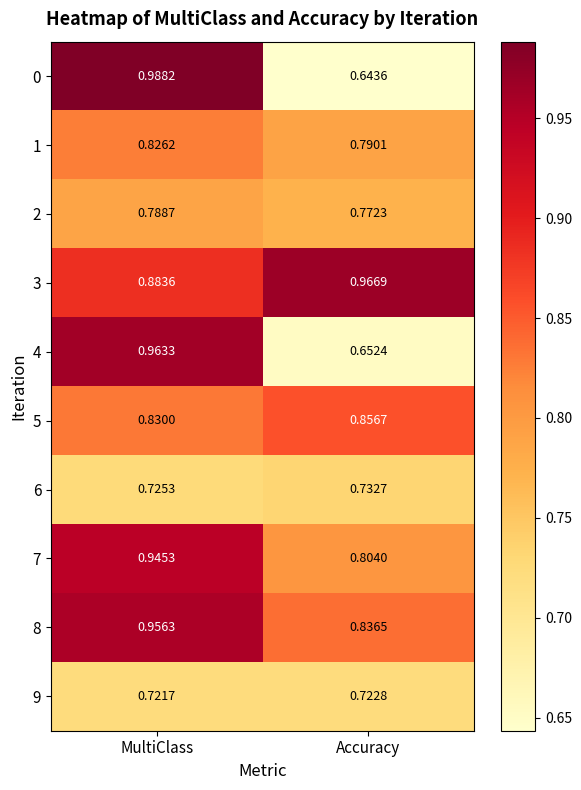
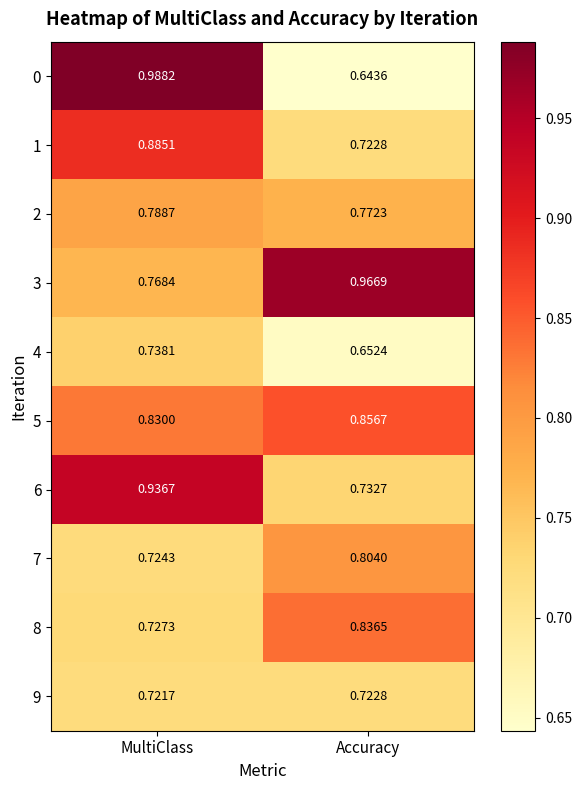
1, MultiClass: 0.8262 -> 0.8851
1, Accuracy: 0.7901 -> 0.7228
3, MultiClass: 0.8836 -> 0.7684
4, MultiClass: 0.9633 -> 0.7381
6, MultiClass: 0.7253 -> 0.9367
7, MultiClass: 0.9453 -> 0.7243
8, MultiClass: 0.9563 -> 0.7273
